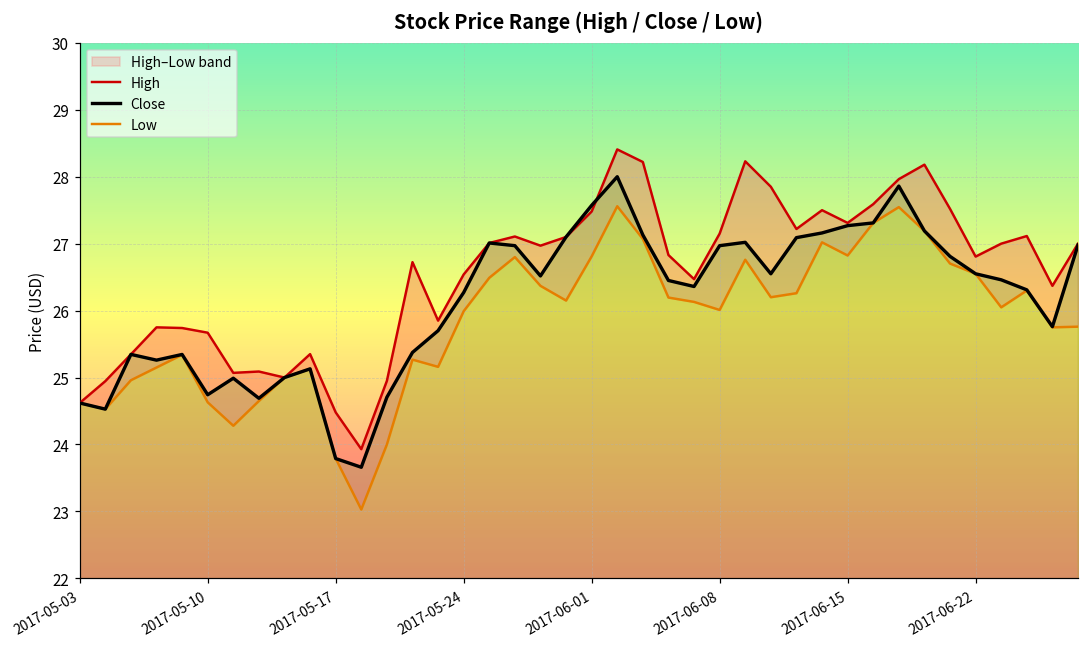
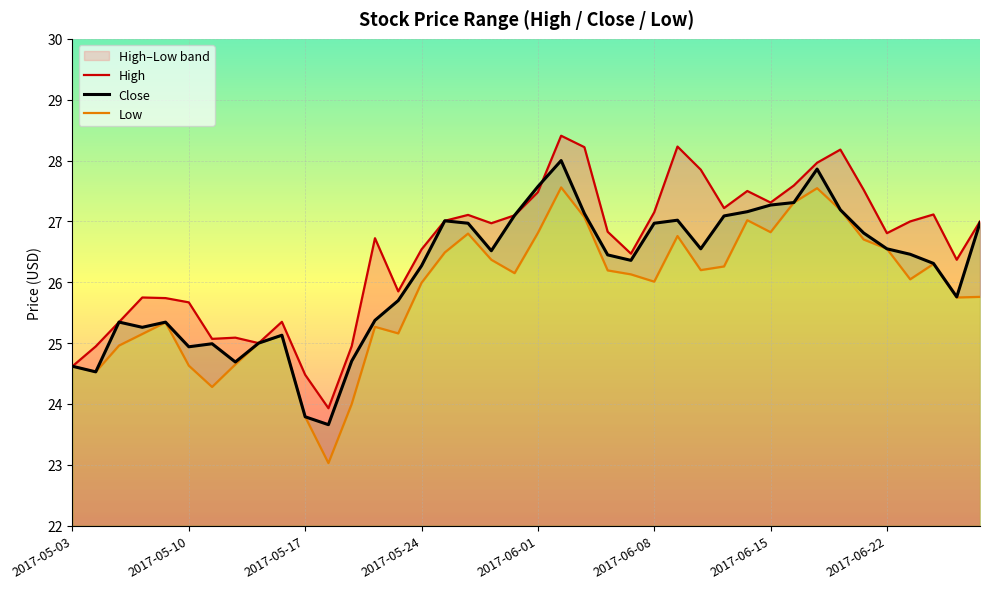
Close, 2017-05-10: 24.7 -> 24.9
